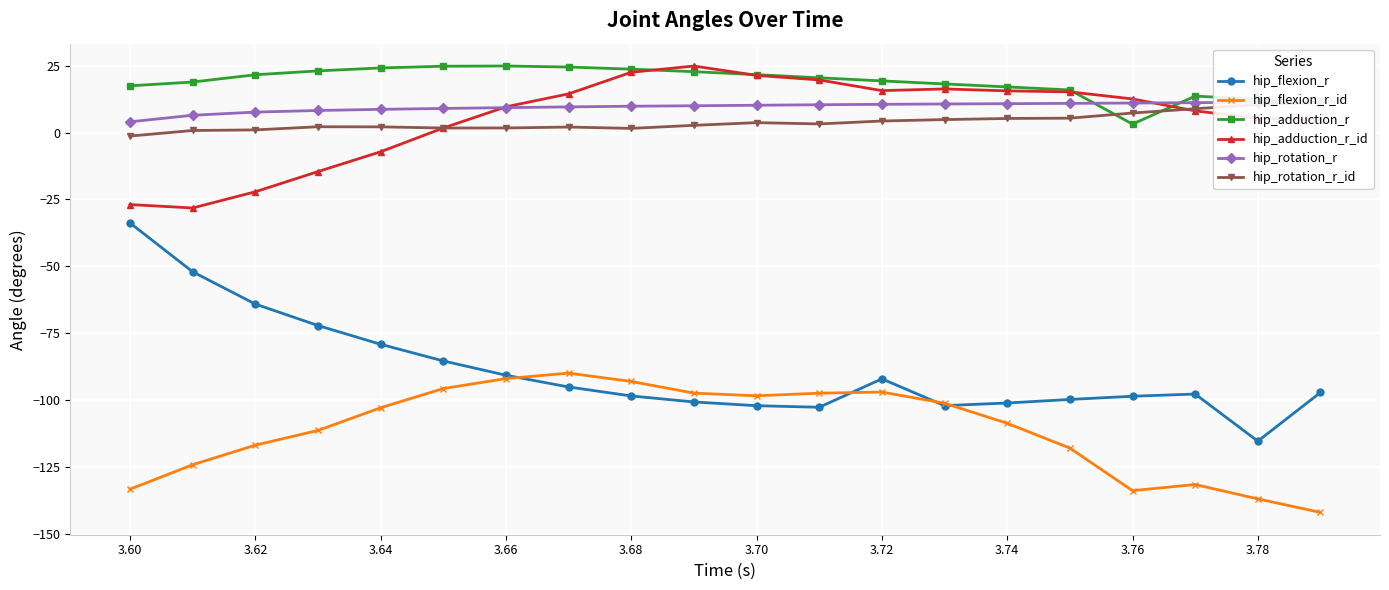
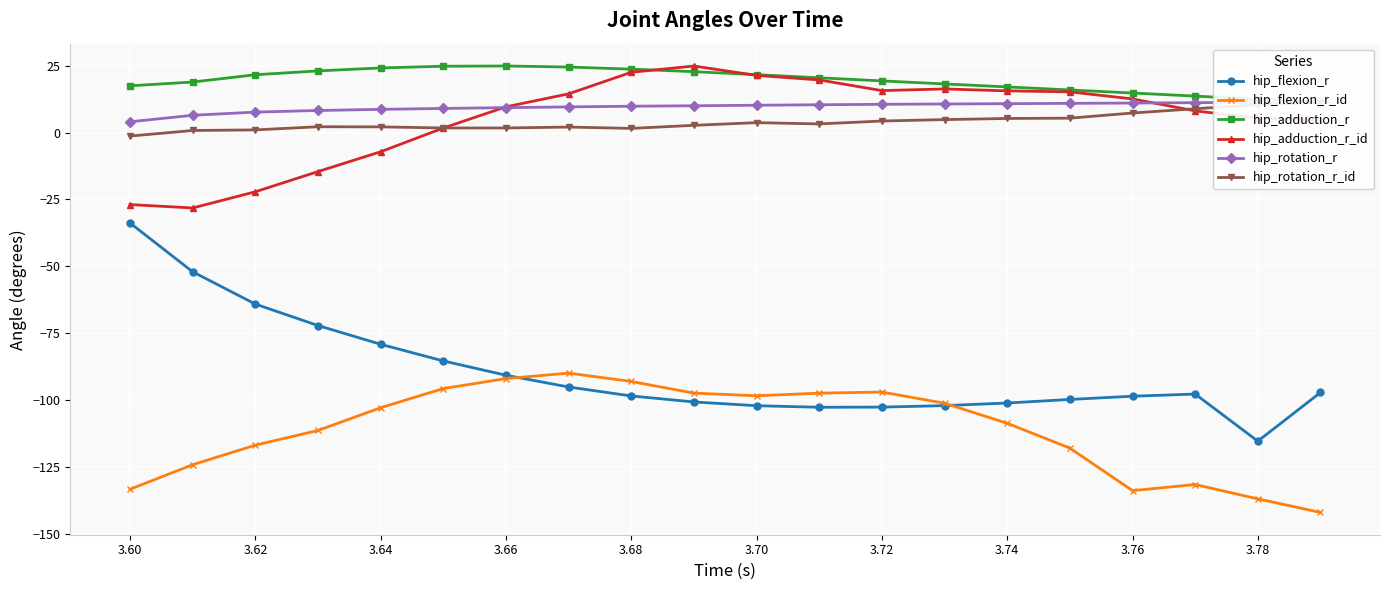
hip_flexion_r, 3.72: -92 -> -103
hip_adduction_r, 3.76: 3 -> 15
